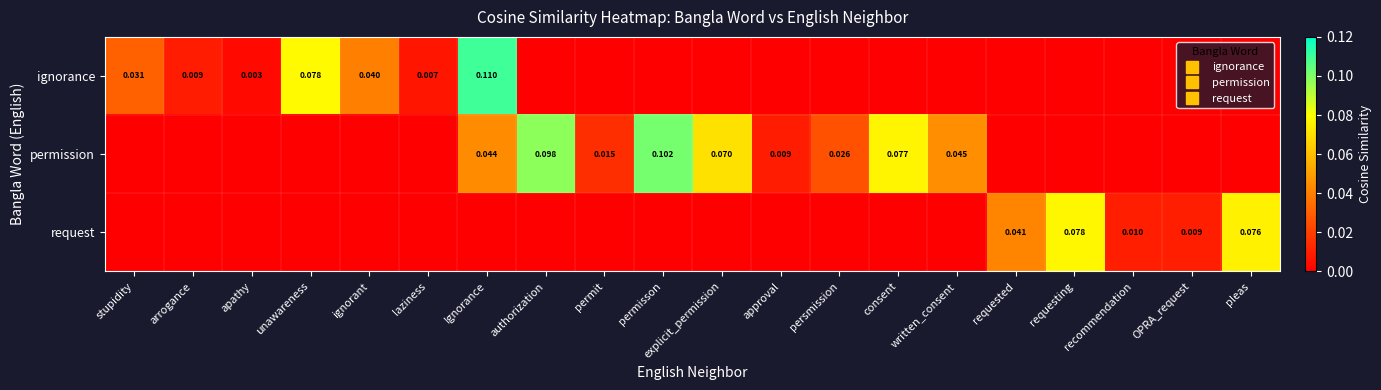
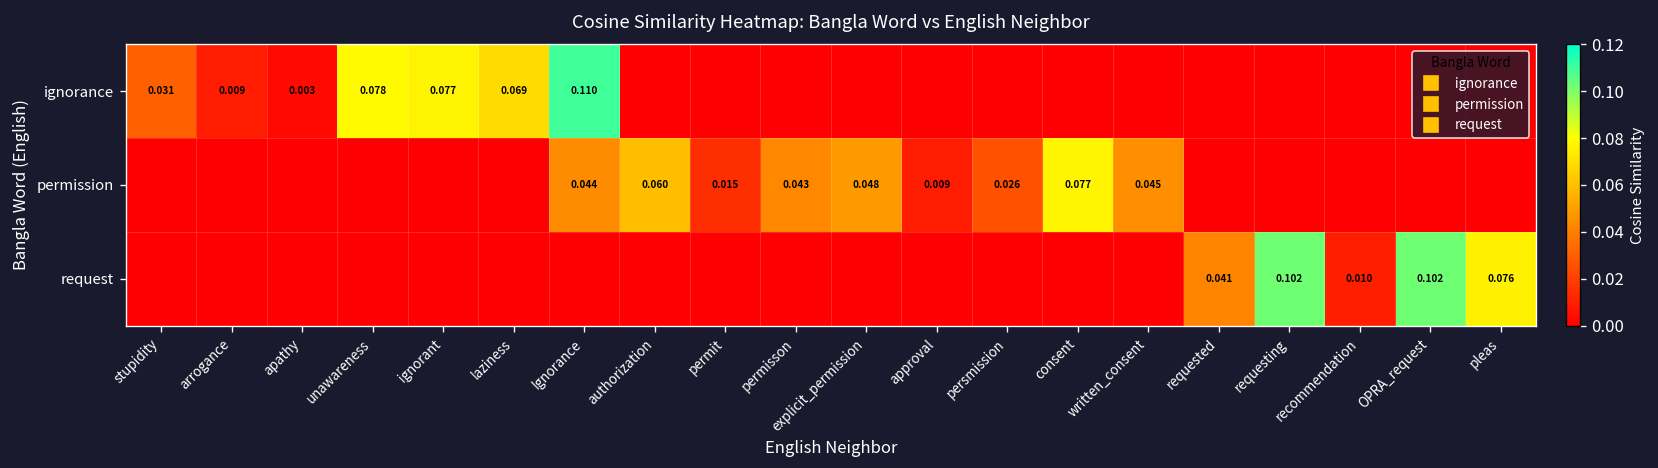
ignorance, ignorant: 0.040 -> 0.077
ignorance, laziness: 0.007 -> 0.069
permission, authorization: 0.098 -> 0.060
permission, permisson: 0.102 -> 0.043
permission, explicit_permission: 0.070 -> 0.048
request, requesting: 0.078 -> 0.102
request, OPRA_request: 0.009 -> 0.102
